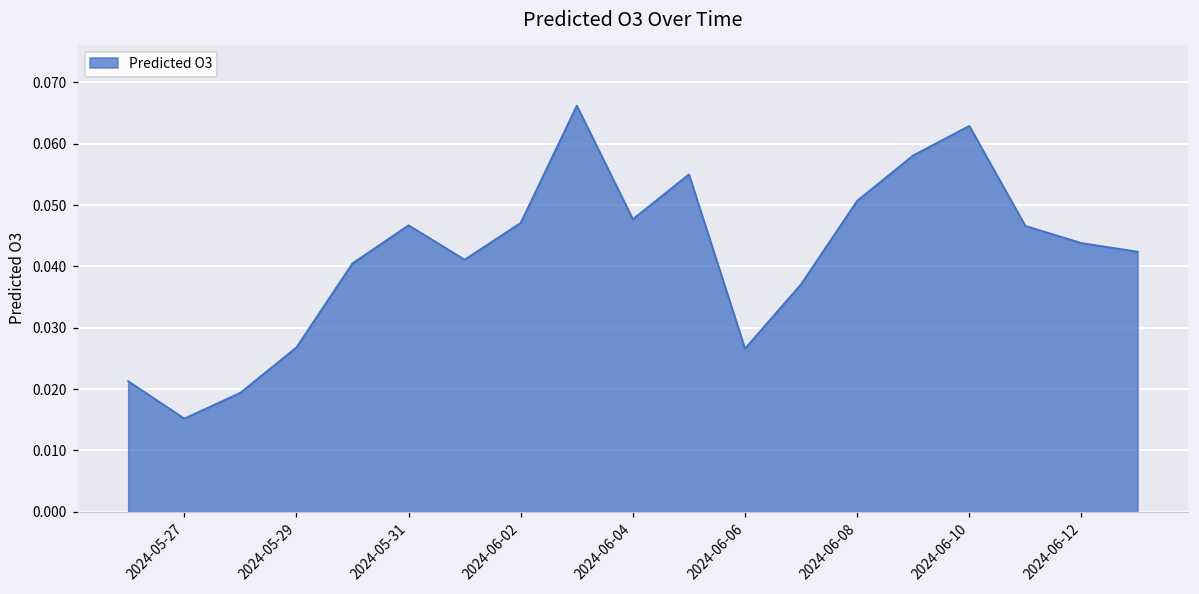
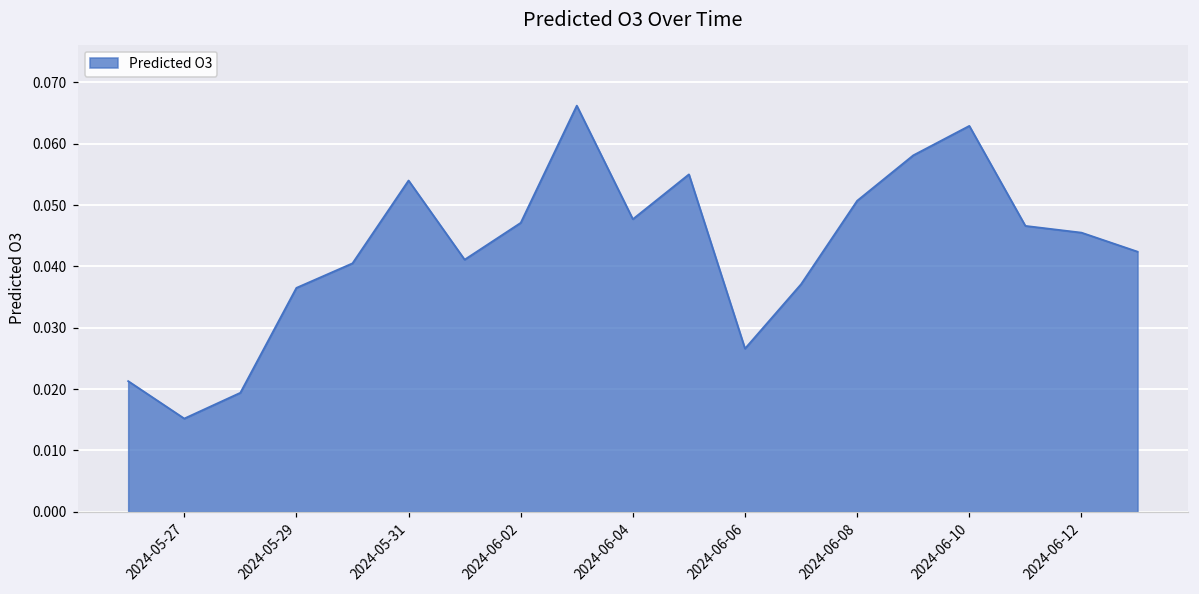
2024-05-29: 0.027 -> 0.037
2024-05-31: 0.047 -> 0.054
2024-06-12: 0.044 -> 0.046
